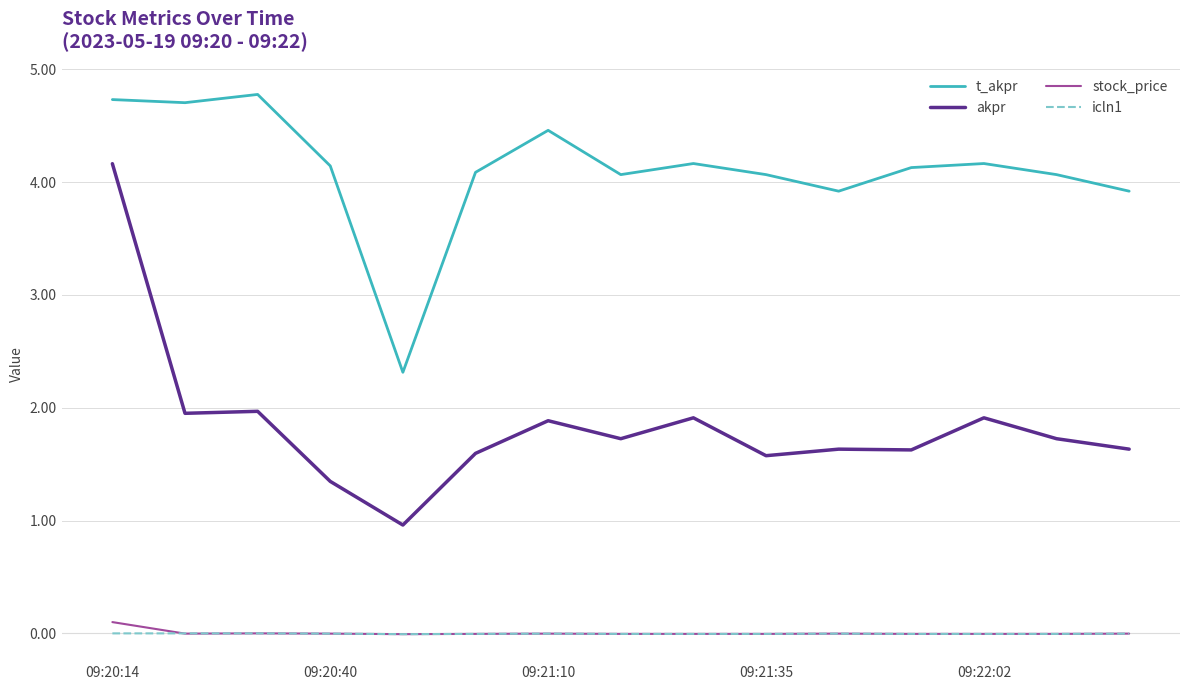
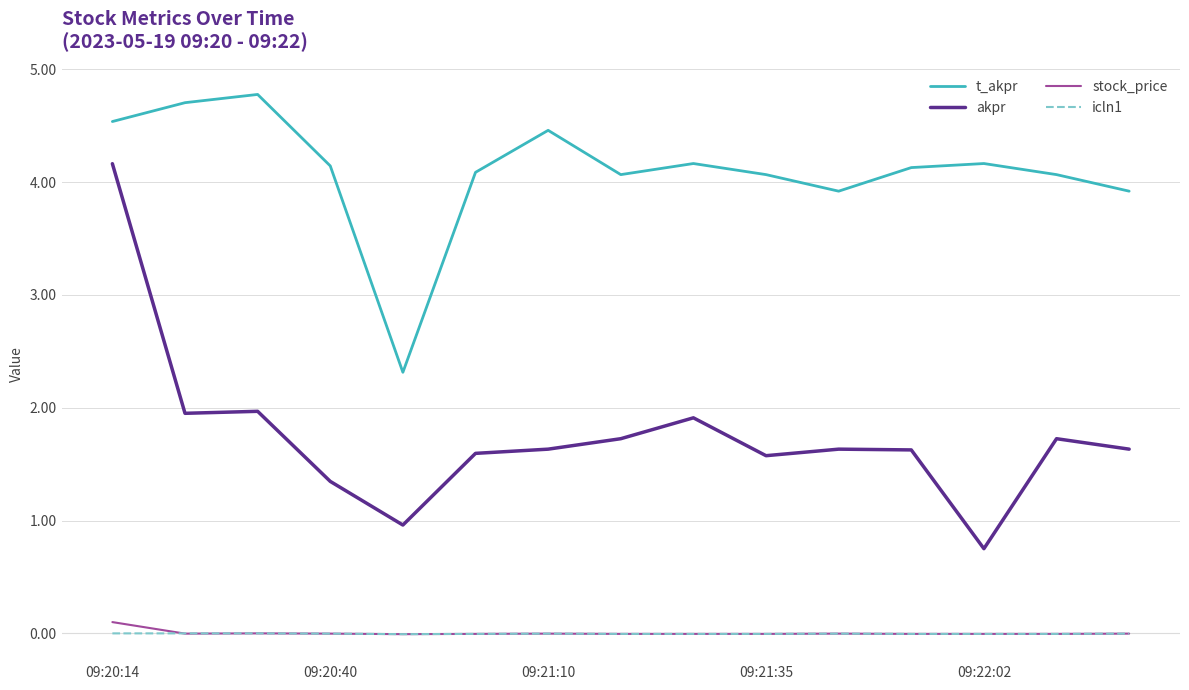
t_akpr, 09:20:14: 4.73 -> 4.54
akpr, 09:21:10: 1.89 -> 1.63
akpr, 09:22:02: 1.91 -> 0.75
